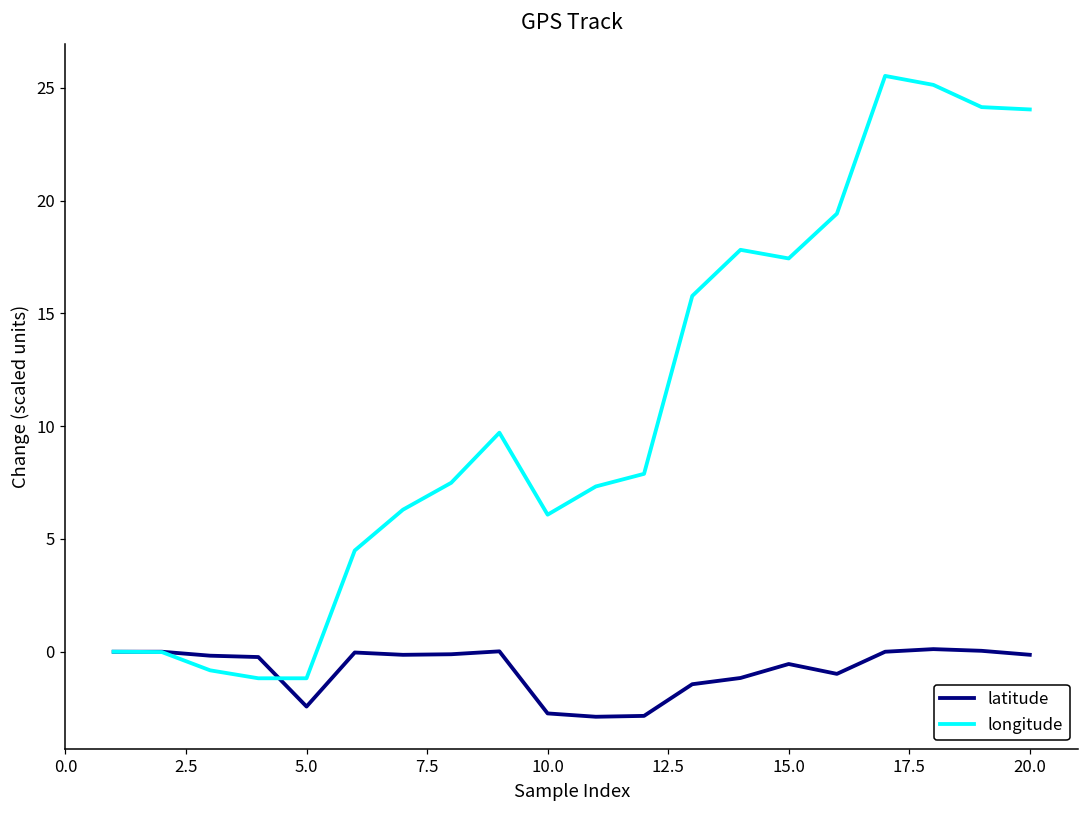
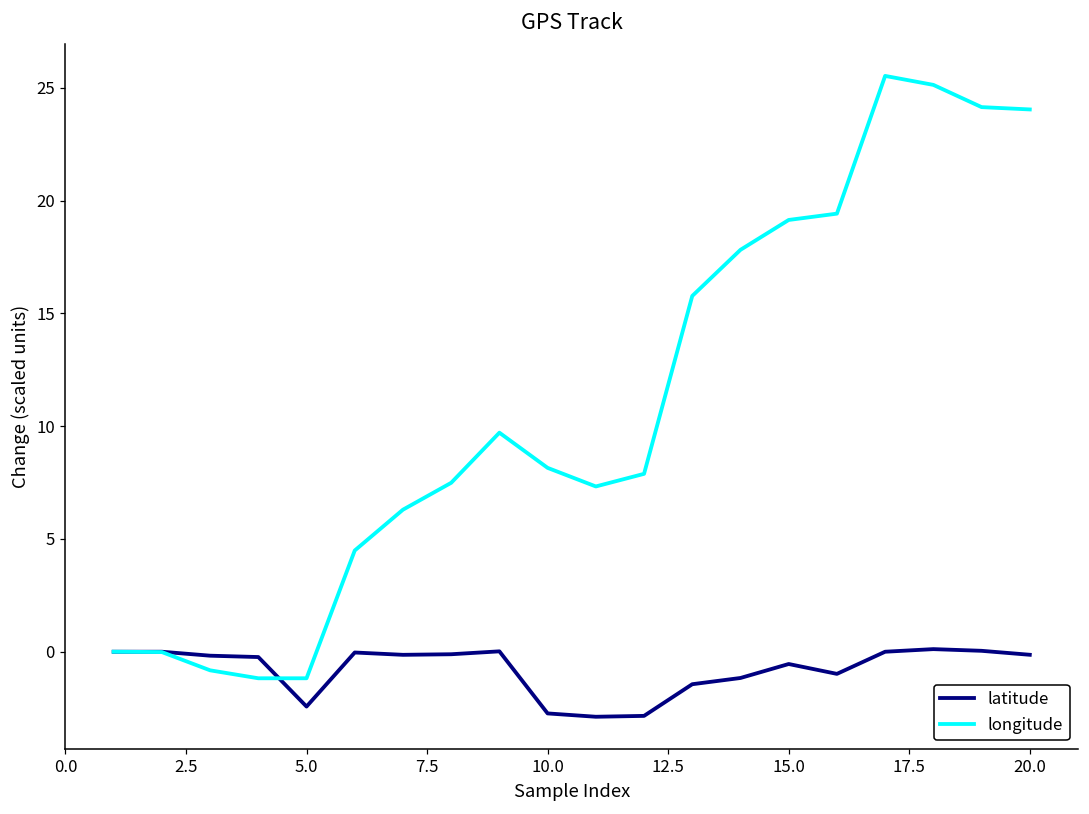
longitude, 10.0: 6.1 -> 8.2
longitude, 15.0: 17.4 -> 19.1
